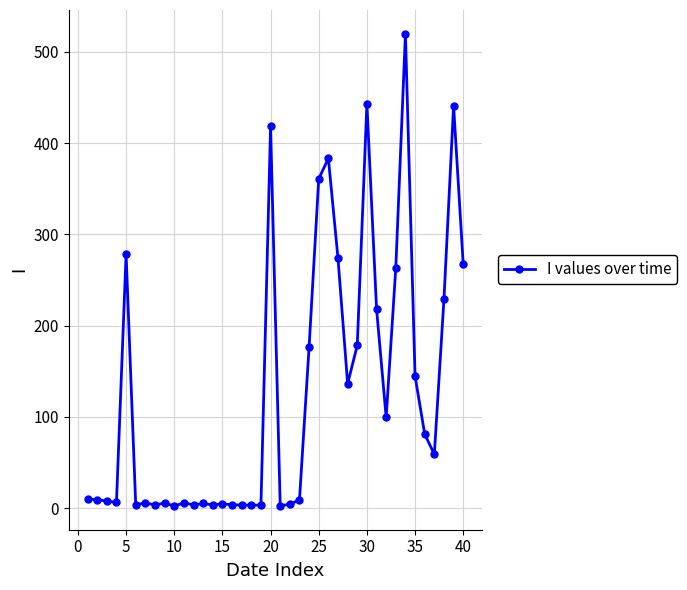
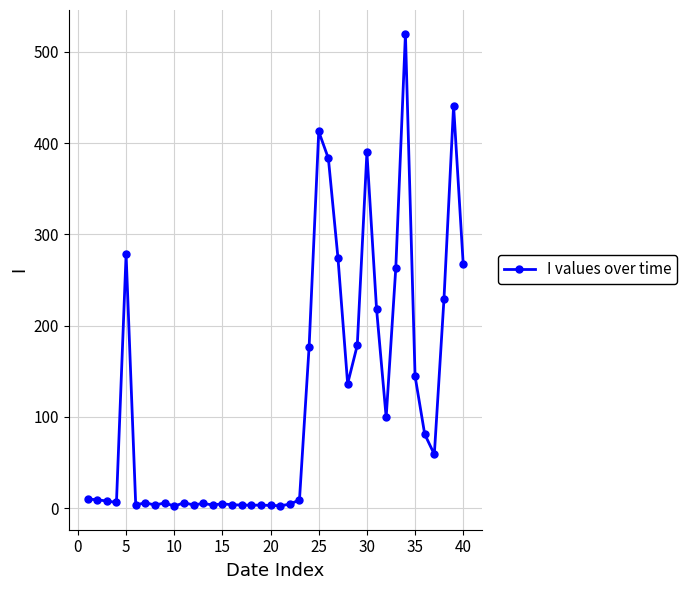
20: 420 -> 0
25: 360 -> 410
30: 440 -> 390
